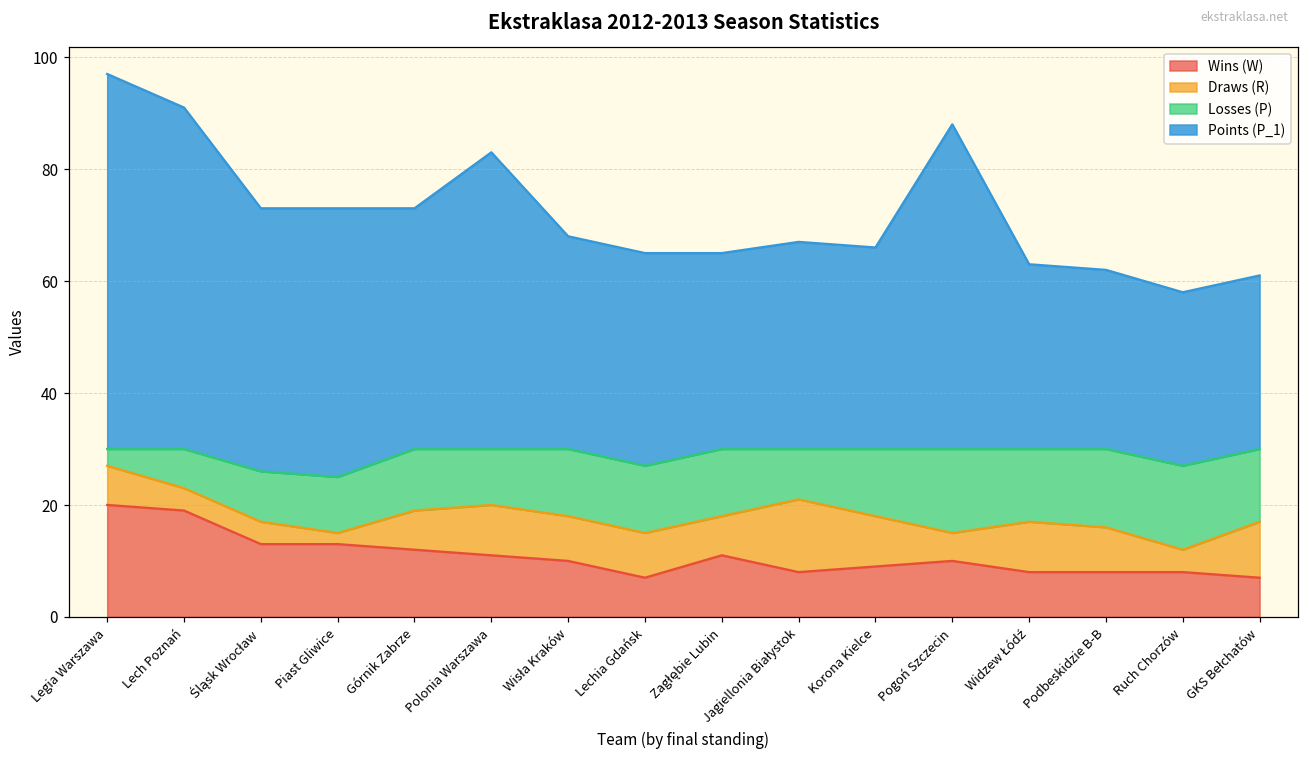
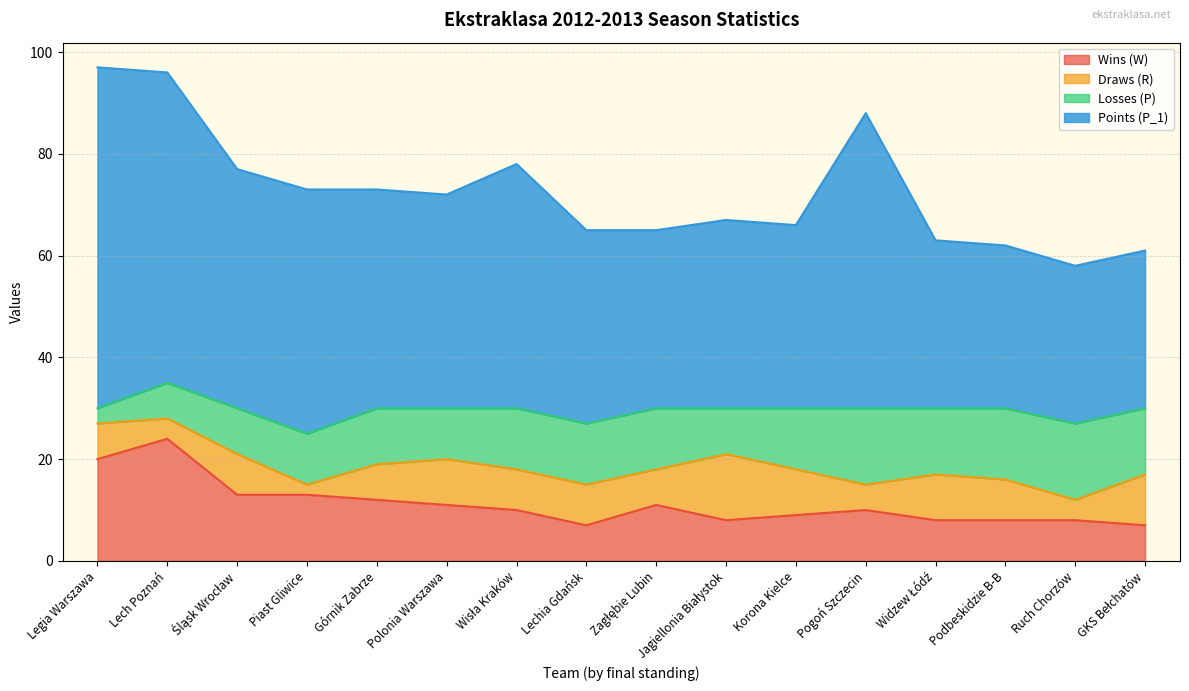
Wins (W), Lech Poznań: 19 -> 24
Draws (R), Śląsk Wrocław: 4 -> 8
Points (P_1), Polonia Warszawa: 83 -> 72
Points (P_1), Wisła Kraków: 68 -> 78
